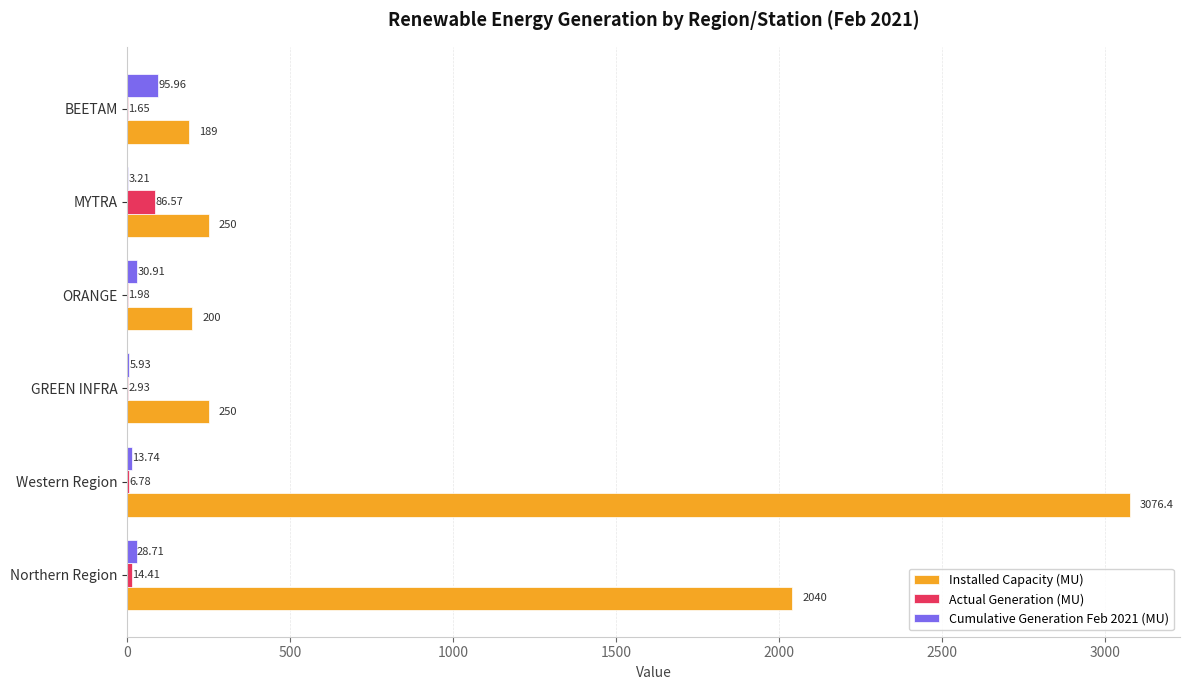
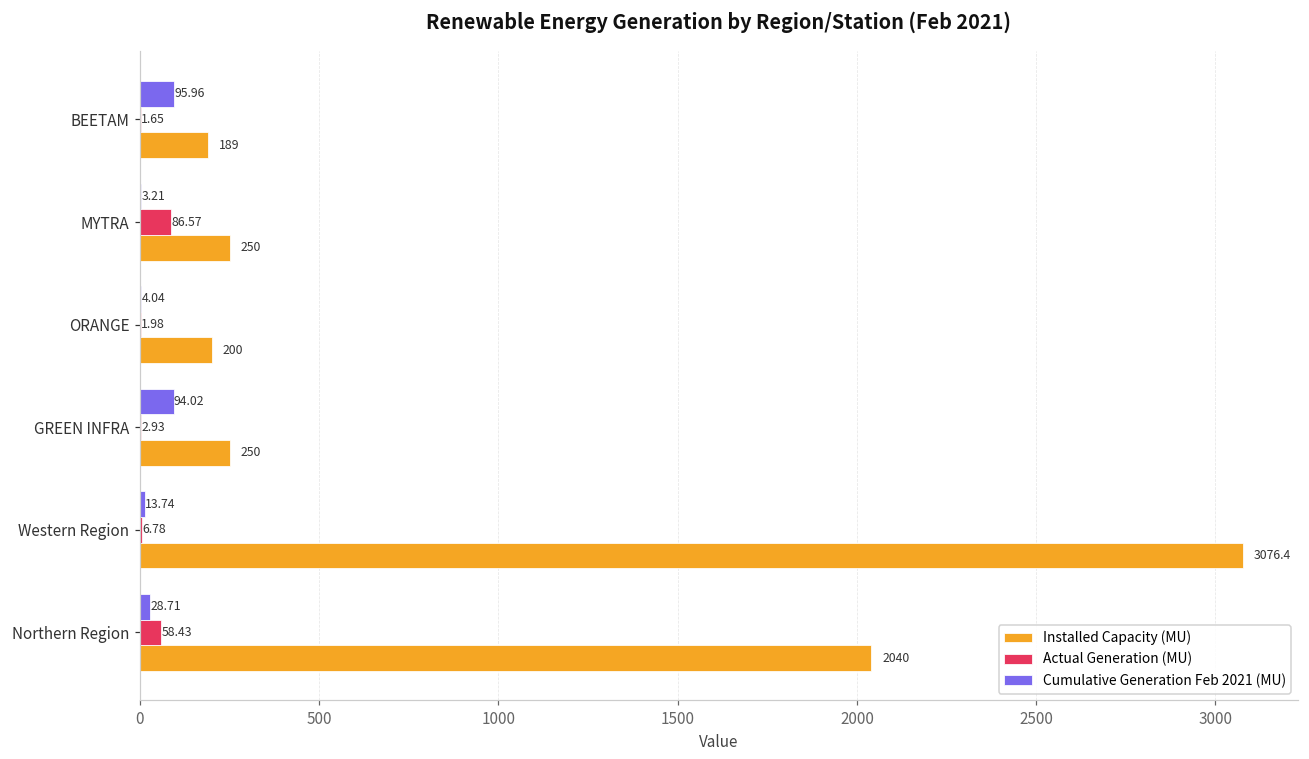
Cumulative Generation Feb 2021 (MU), ORANGE: 30.91 -> 4.04
Cumulative Generation Feb 2021 (MU), GREEN INFRA: 5.93 -> 94.02
Actual Generation (MU), Northern Region: 14.41 -> 58.43
